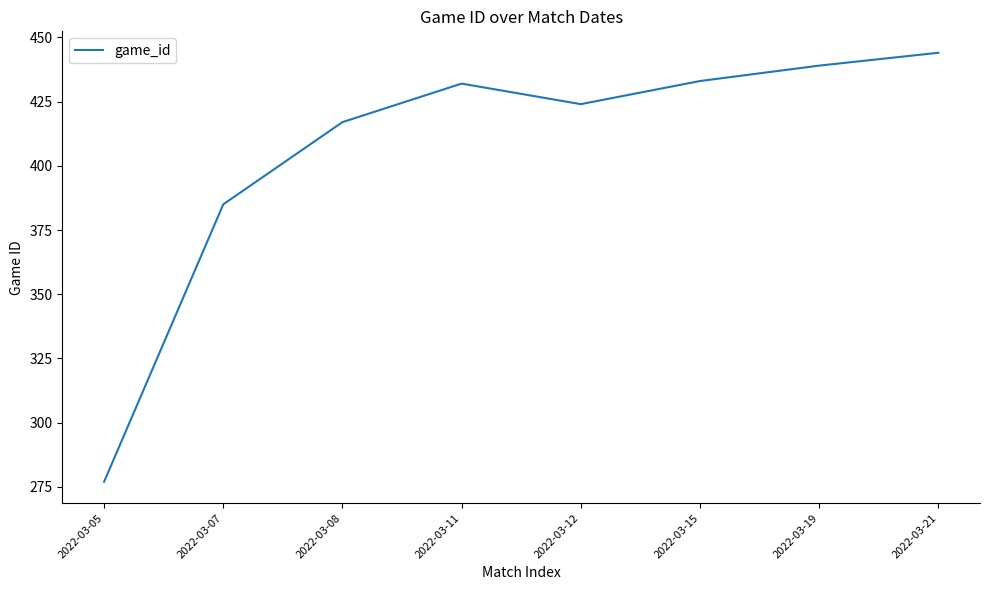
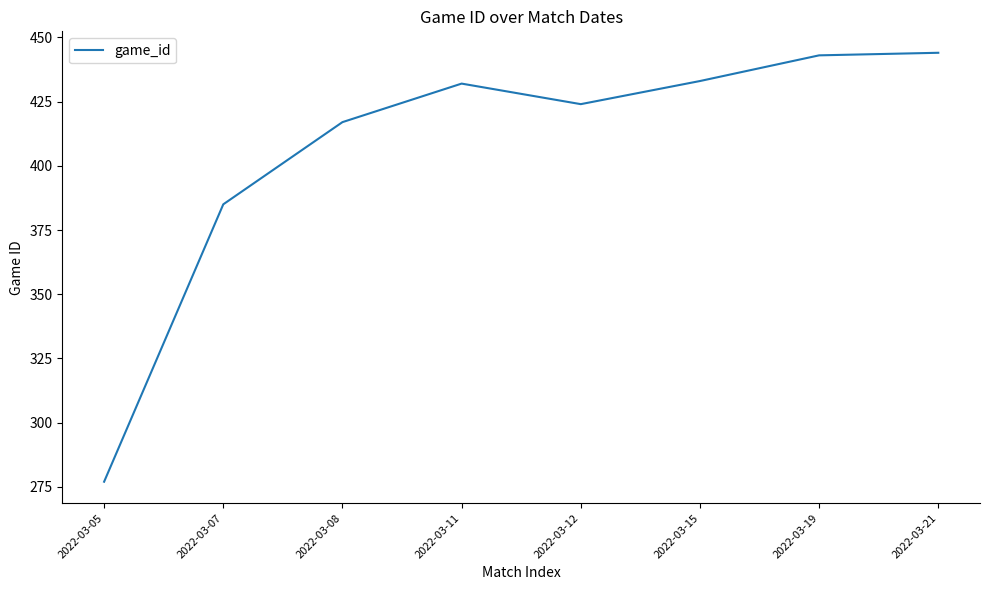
2022-03-19: 439 -> 443
